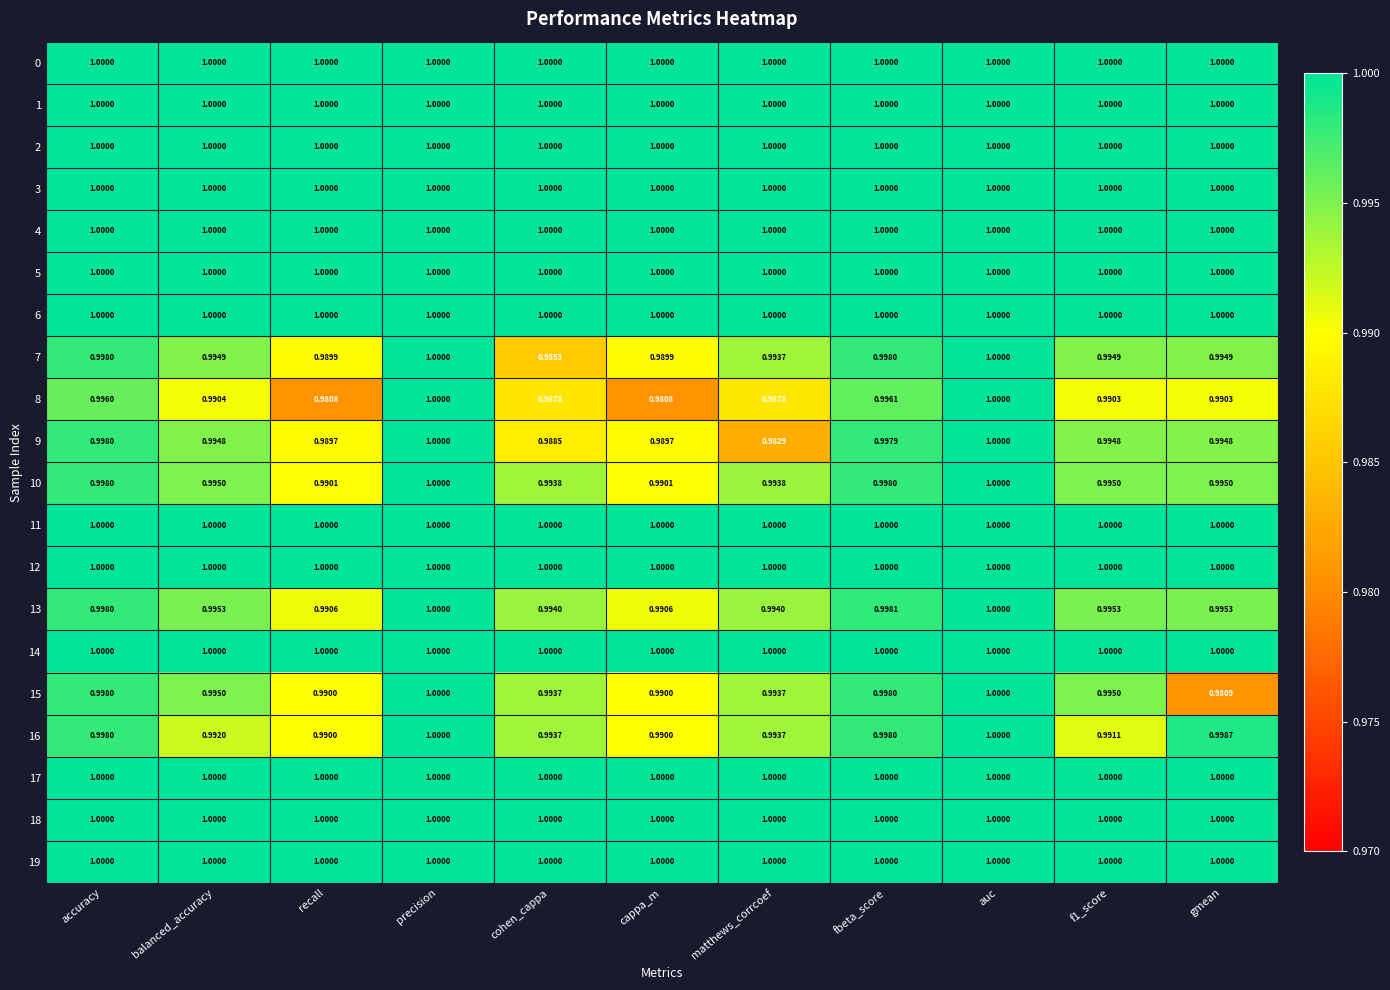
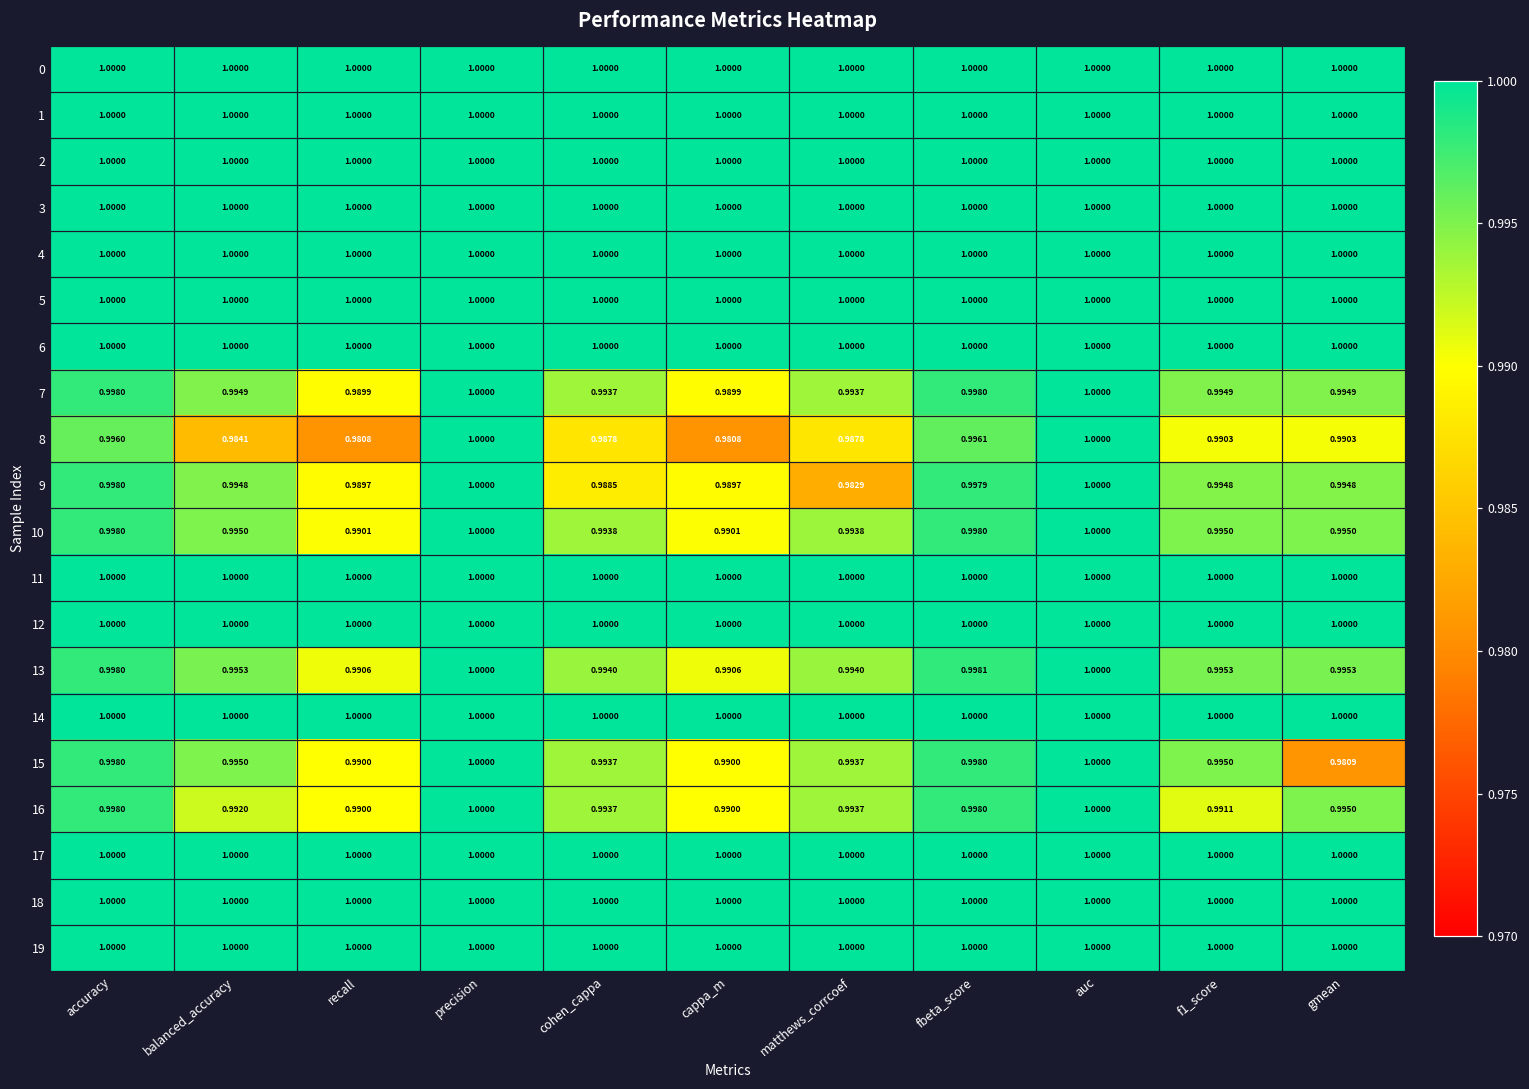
7, cohen_cappa: 0.9853 -> 0.9937
8, balanced_accuracy: 0.9904 -> 0.9841
16, gmean: 0.9987 -> 0.9950
